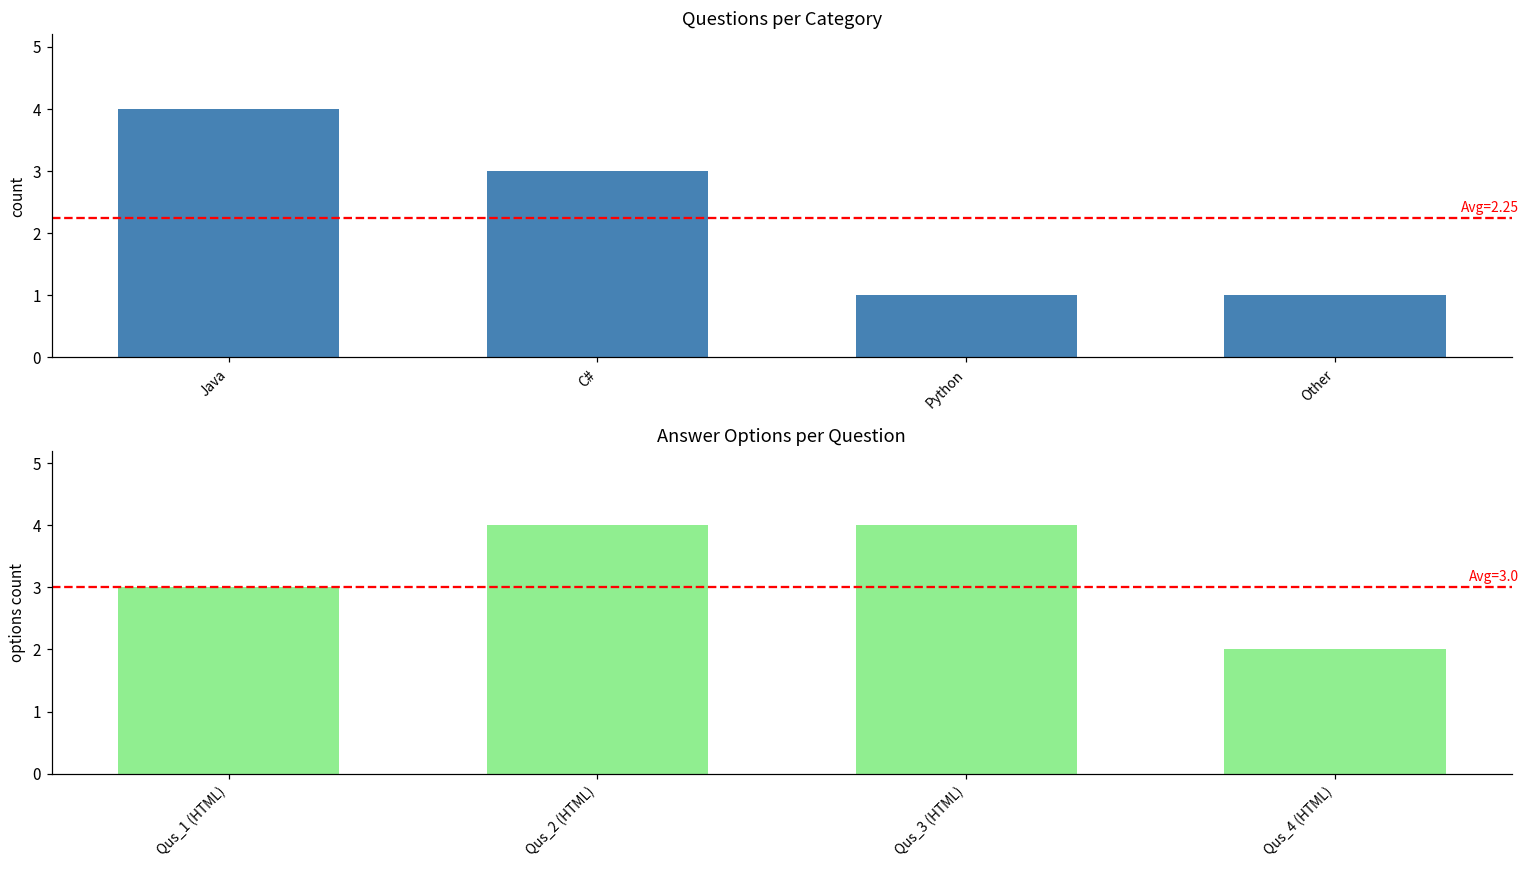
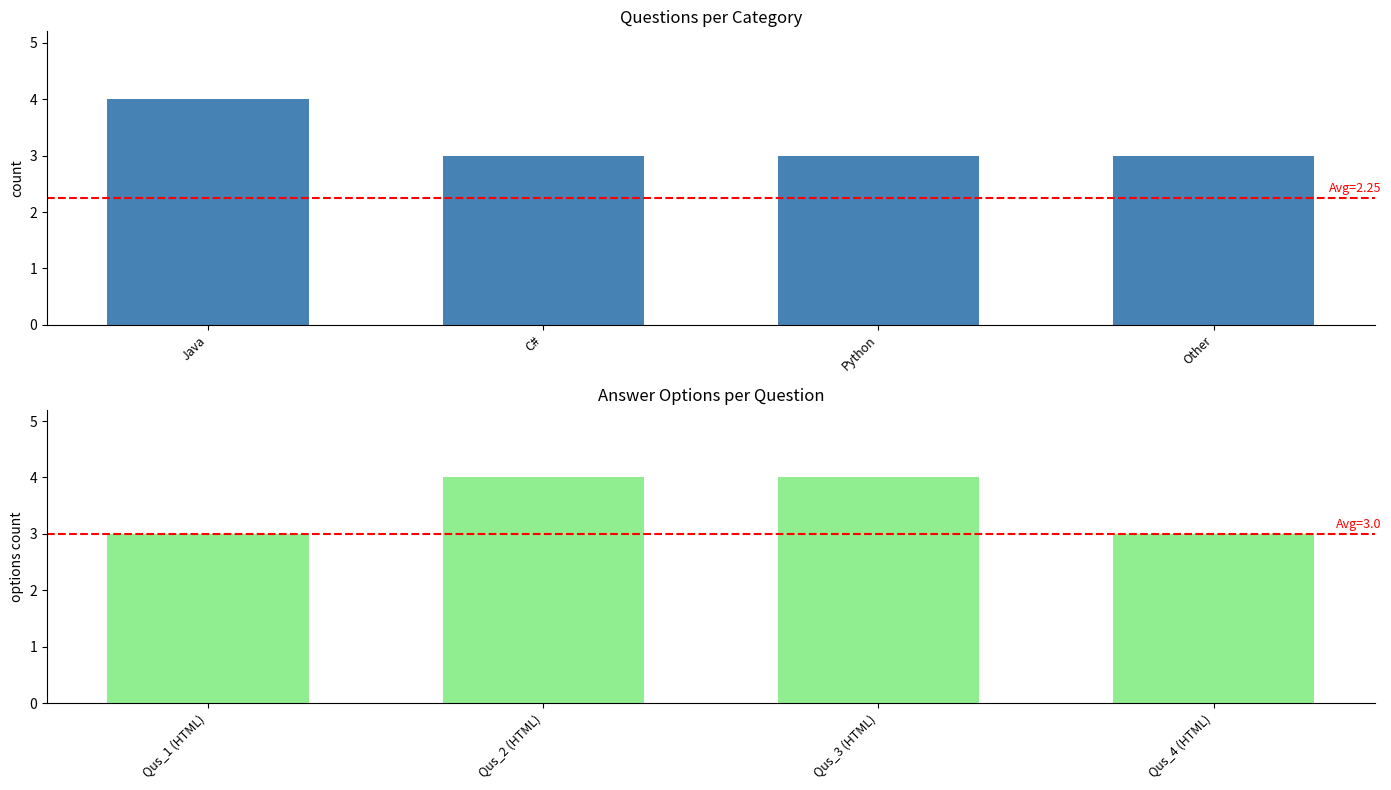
Questions per Category, Python: 1 -> 3
Questions per Category, Other: 1 -> 3
Answer Options per Question, Qus_4 (HTML): 2 -> 3
